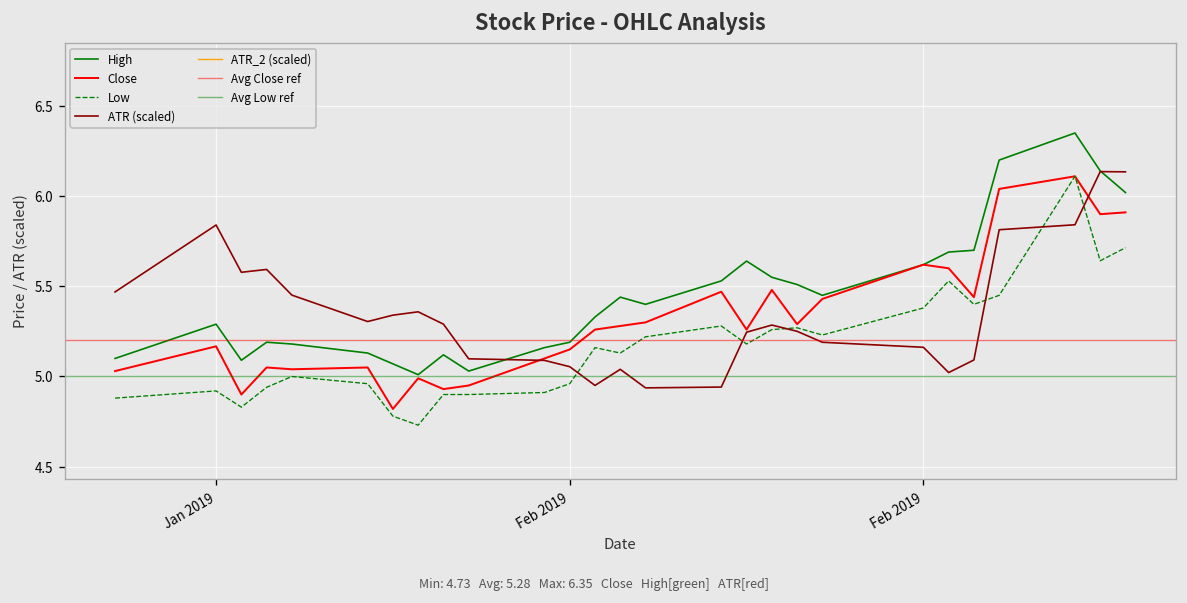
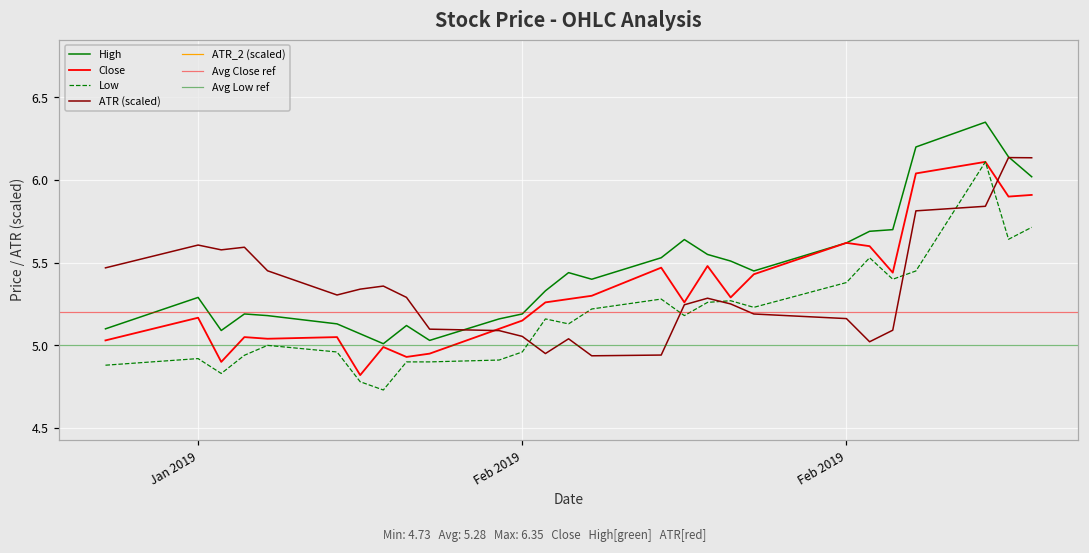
ATR (scaled), Jan 2019: 5.84 -> 5.61
